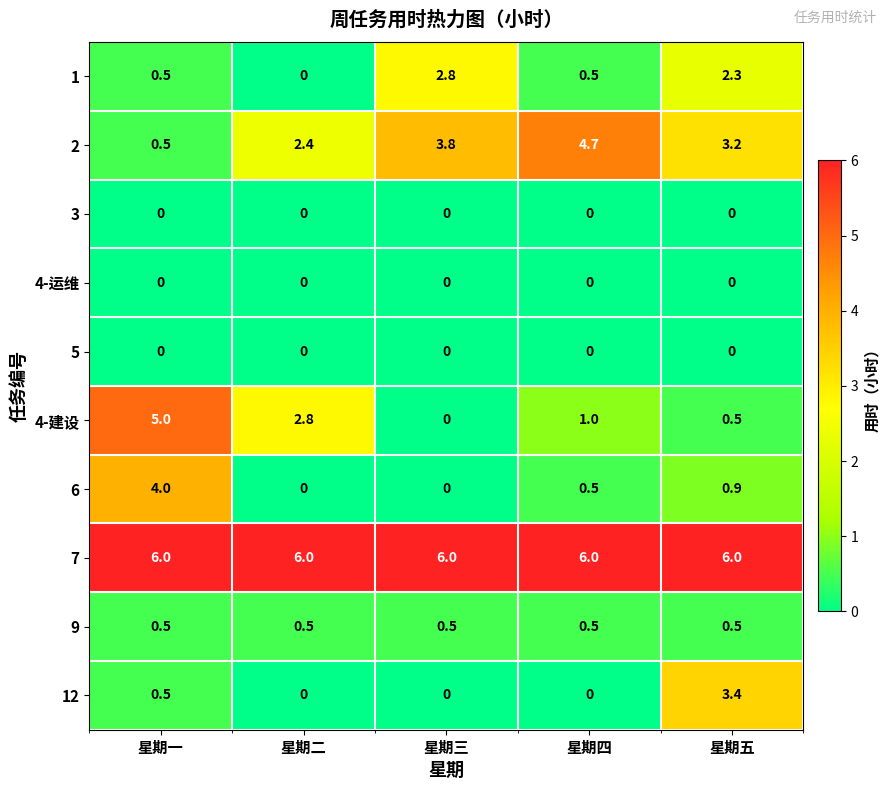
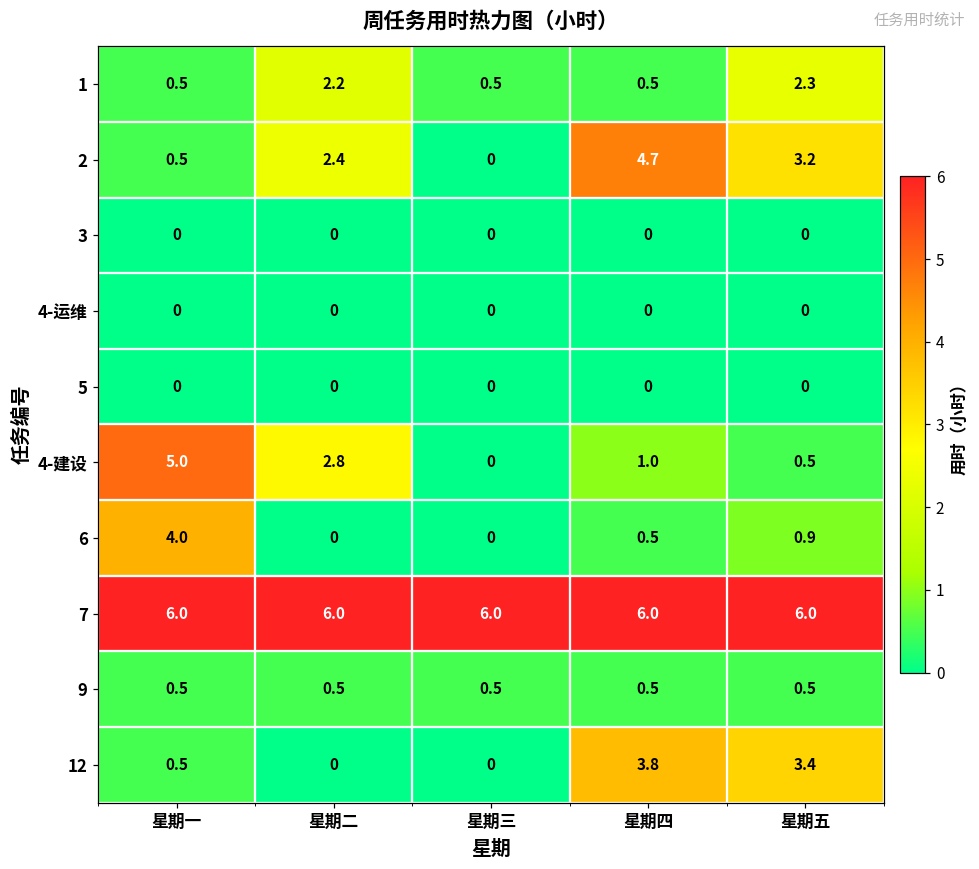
1, 星期二: 0 -> 2.2
1, 星期三: 2.8 -> 0.5
2, 星期三: 3.8 -> 0
12, 星期四: 0 -> 3.8
